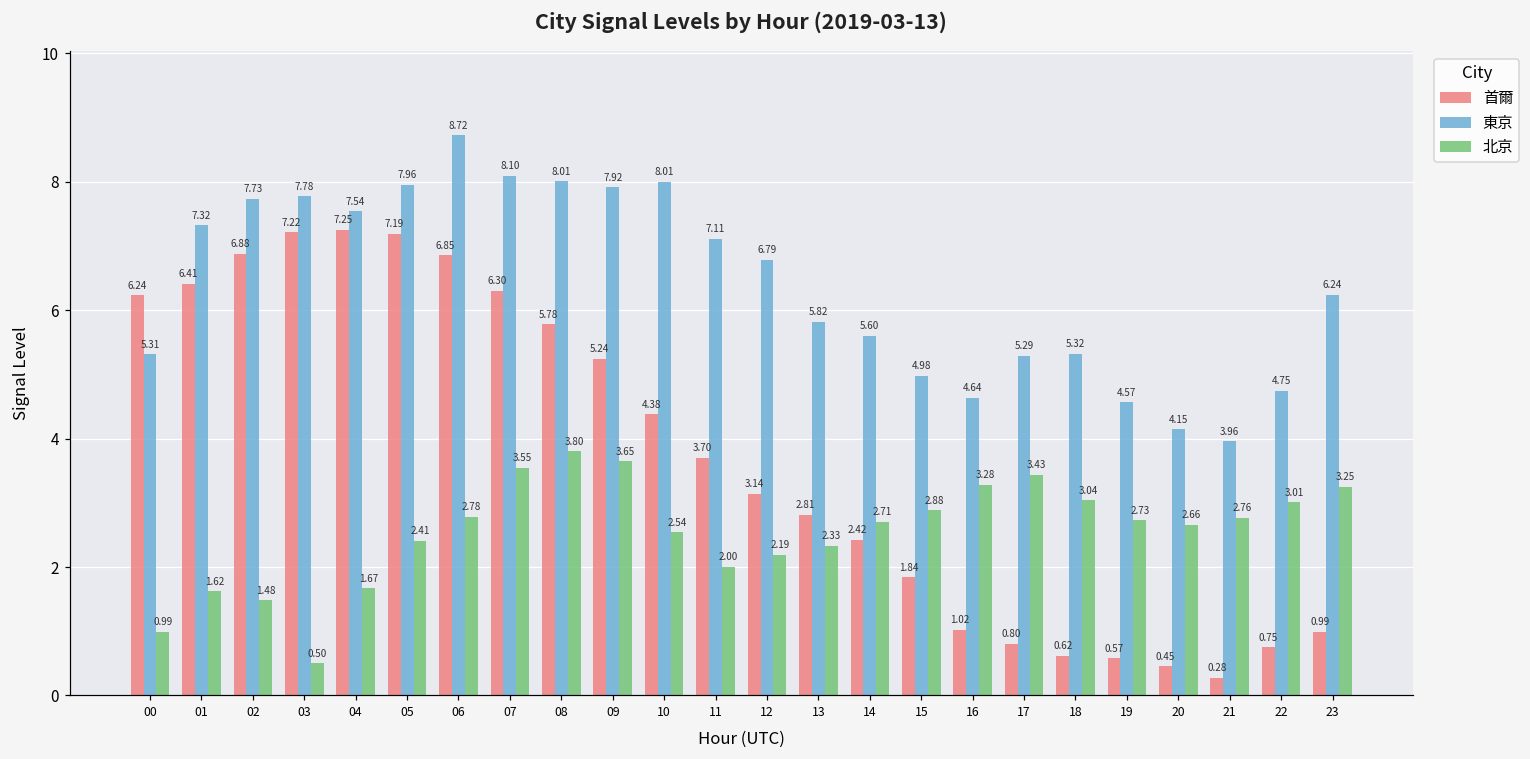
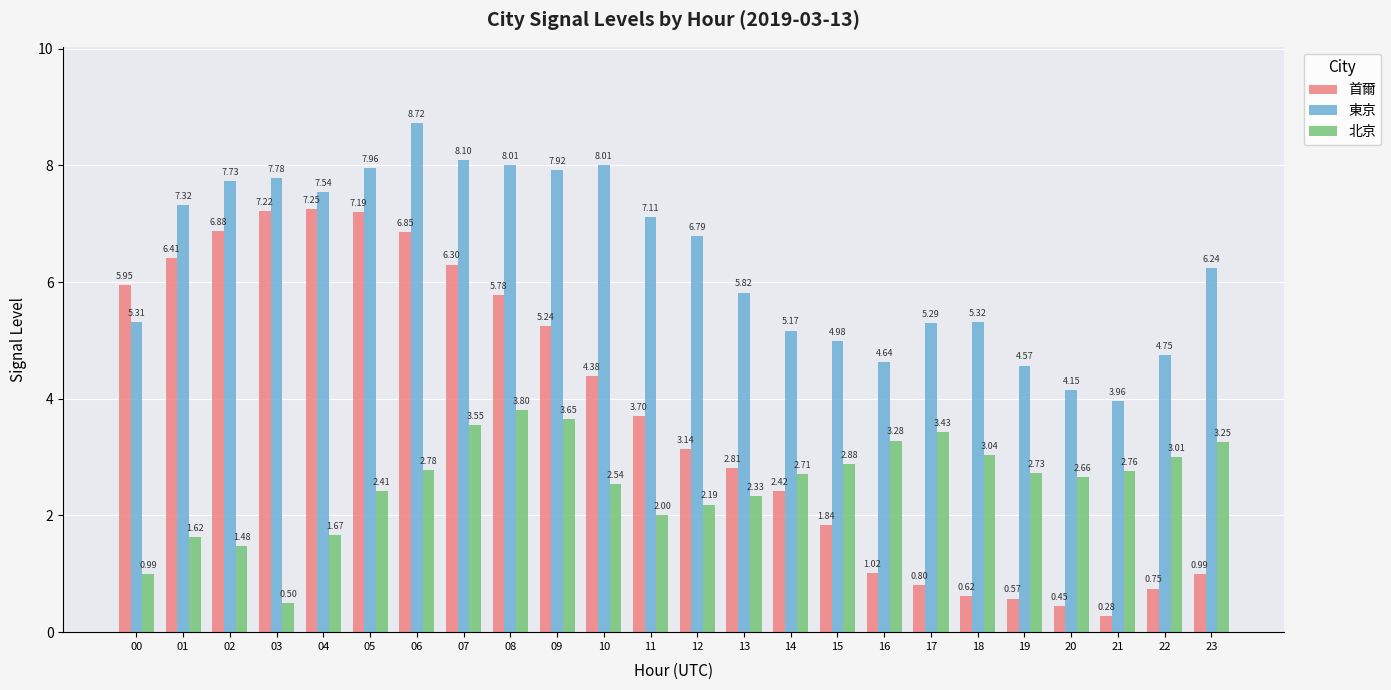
首爾, 00: 6.24 -> 5.95
東京, 14: 5.60 -> 5.17
